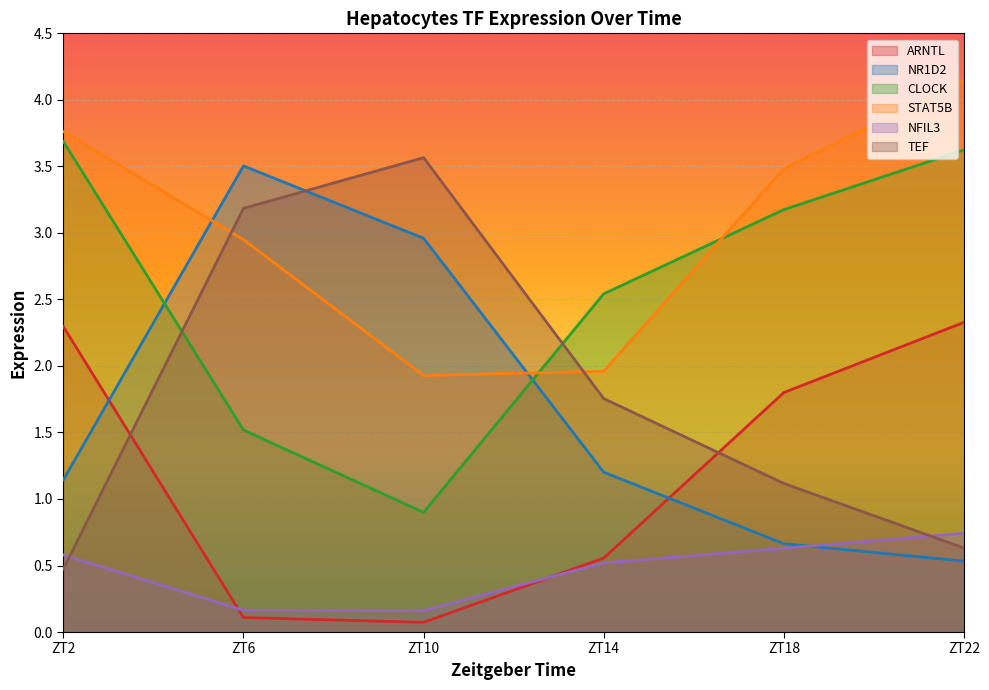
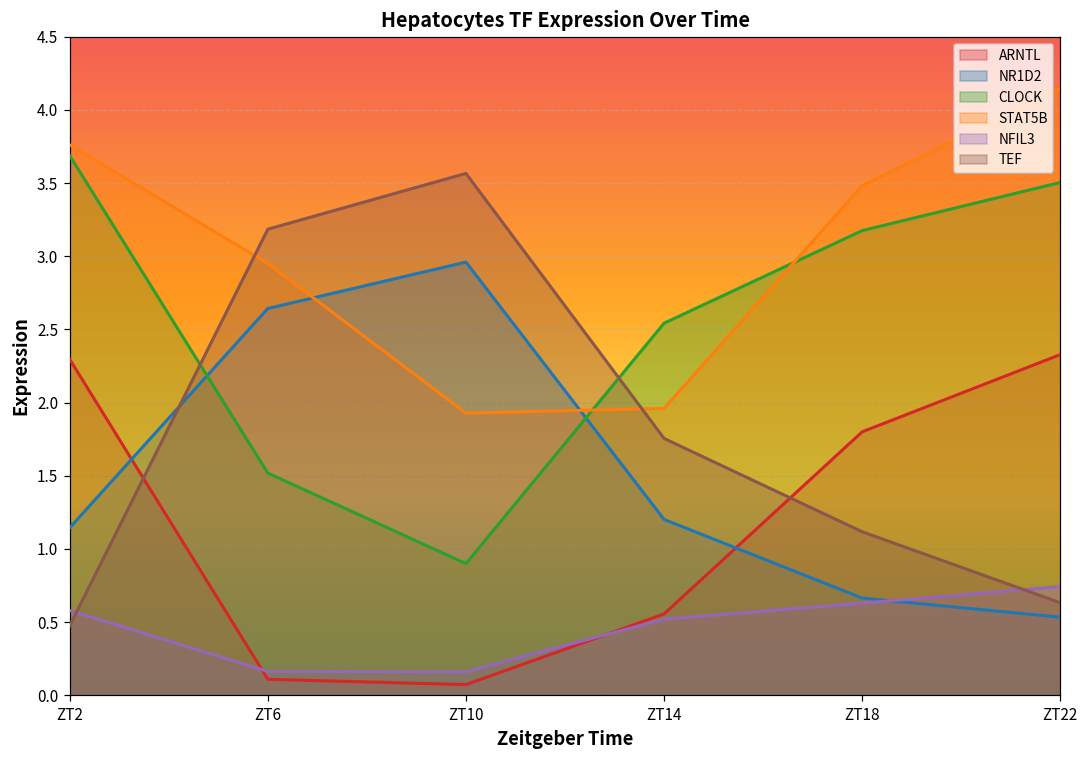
NR1D2, ZT6: 3.50 -> 2.64
CLOCK, ZT22: 3.62 -> 3.50
